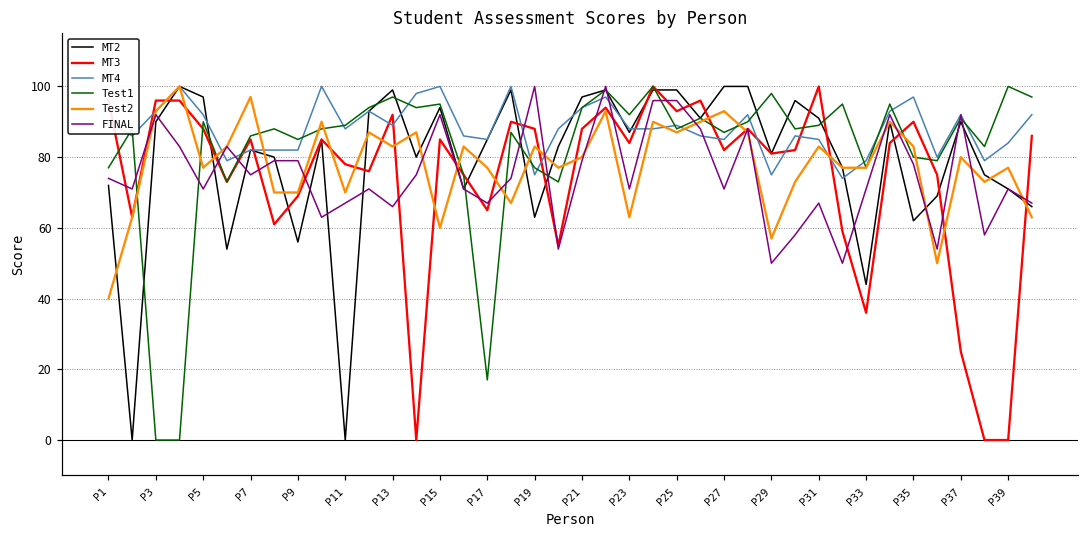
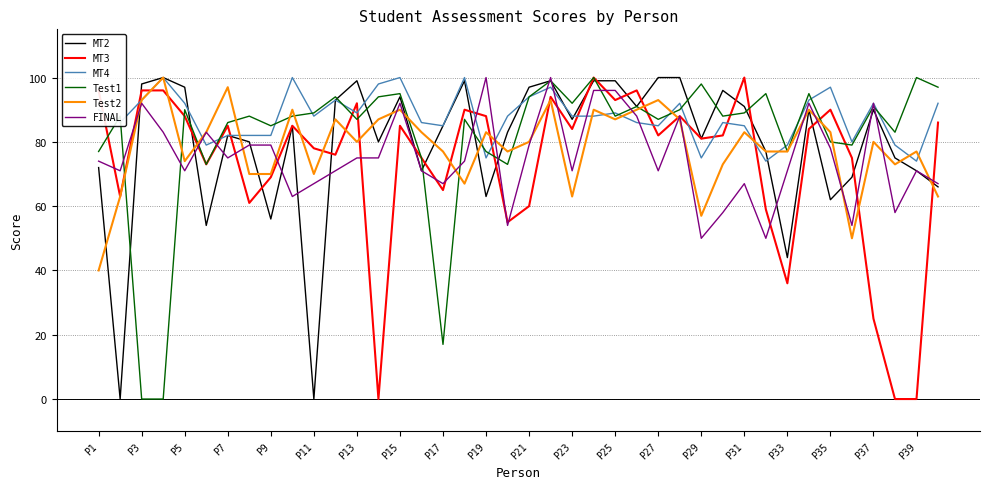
MT2, P3: 90 -> 98
Test2, P5: 77 -> 74
Test1, P13: 97 -> 87
Test2, P13: 83 -> 80
FINAL, P13: 66 -> 75
Test2, P15: 60 -> 90
MT3, P21: 88 -> 60
MT4, P39: 84 -> 74
